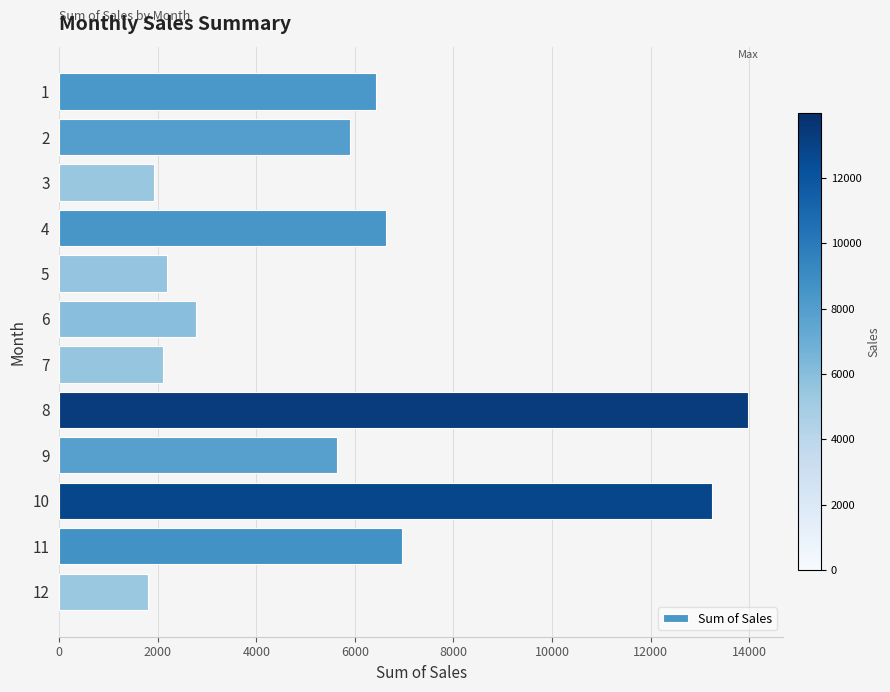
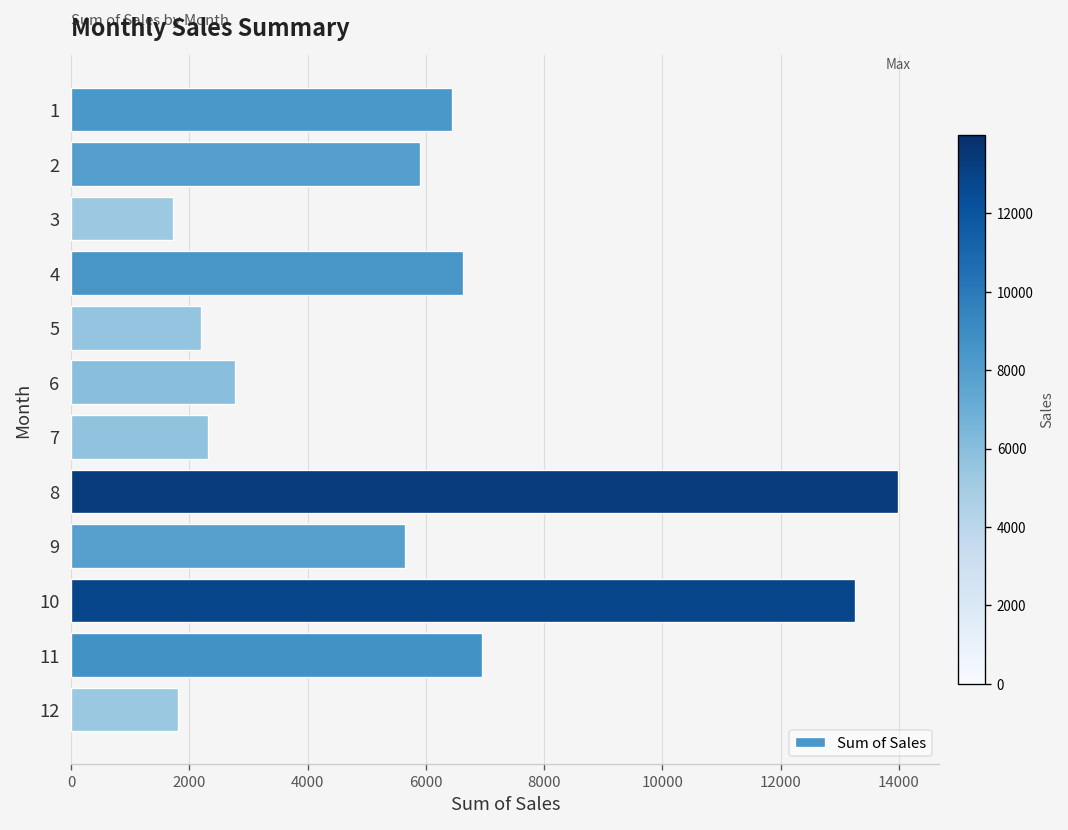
3: 1900 -> 1700
7: 2100 -> 2300
